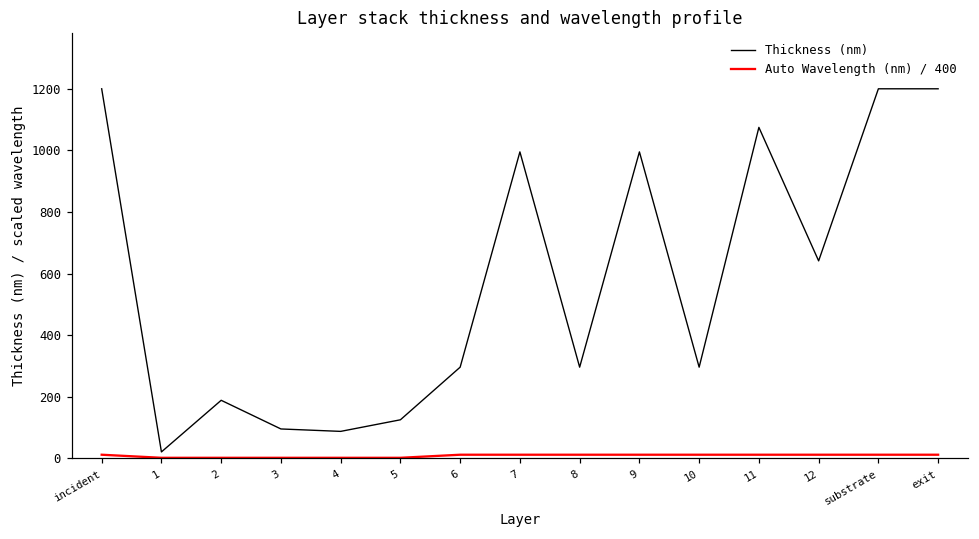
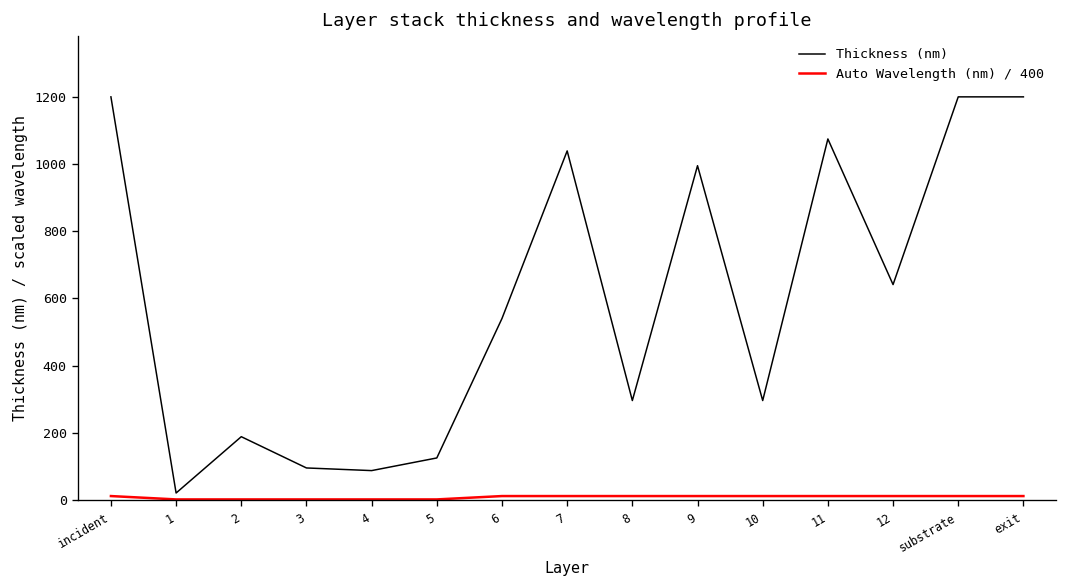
Thickness (nm), 6: 300 -> 540
Thickness (nm), 7: 1000 -> 1040
